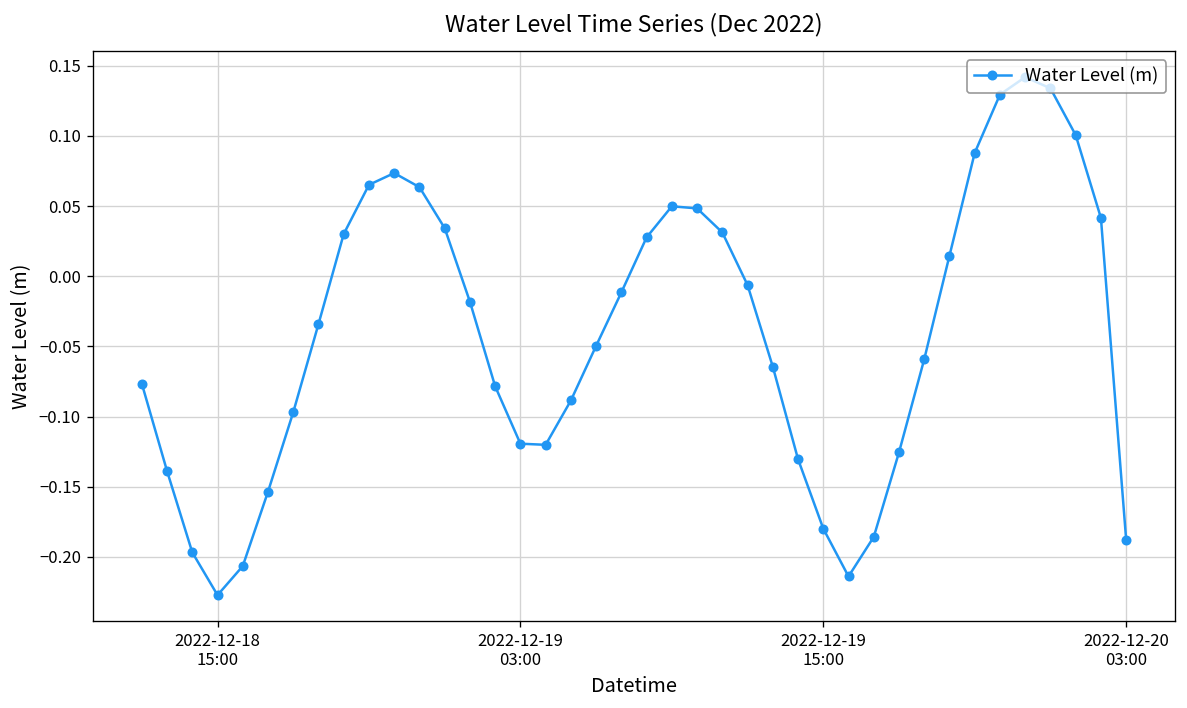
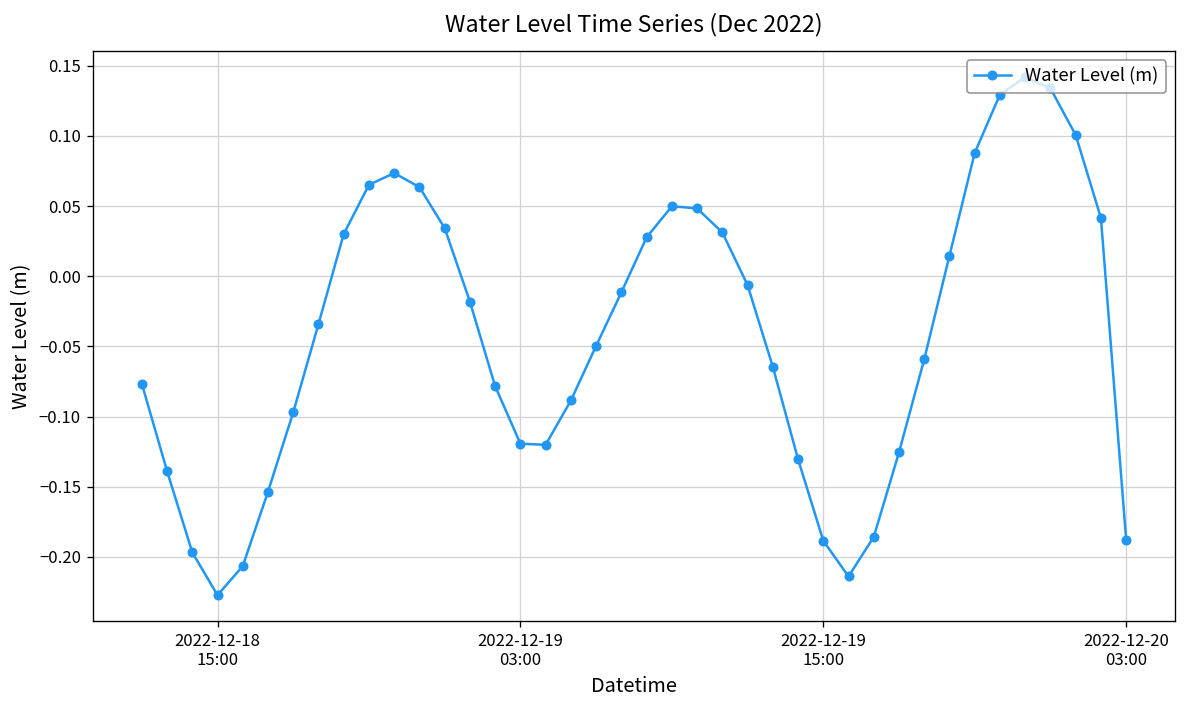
2022-12-19 15:00: -0.180 -> -0.188
